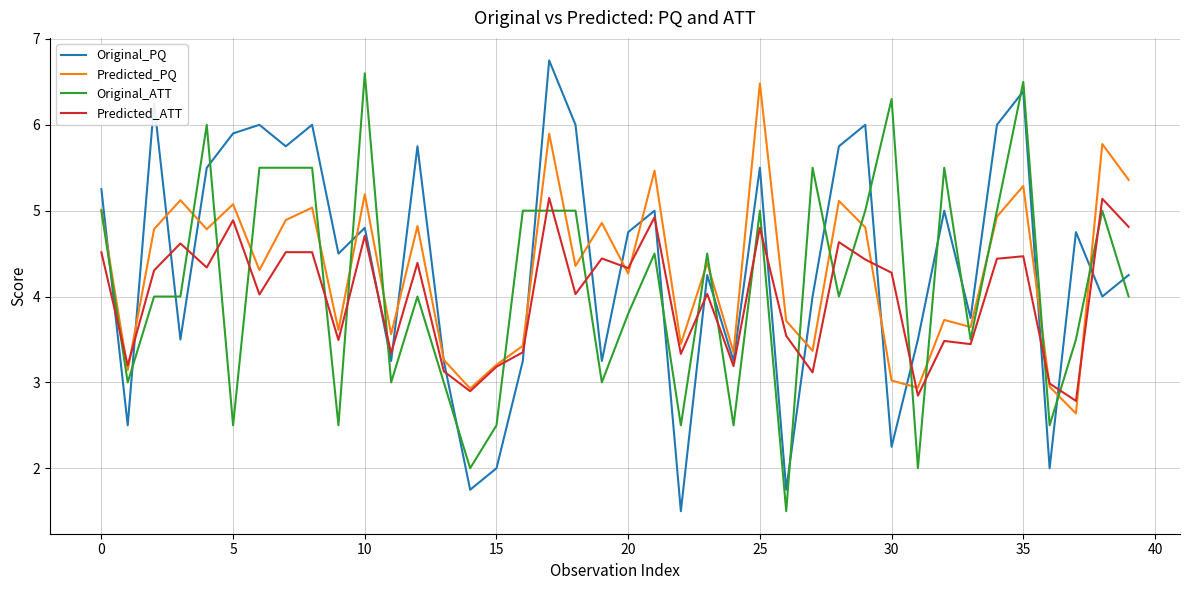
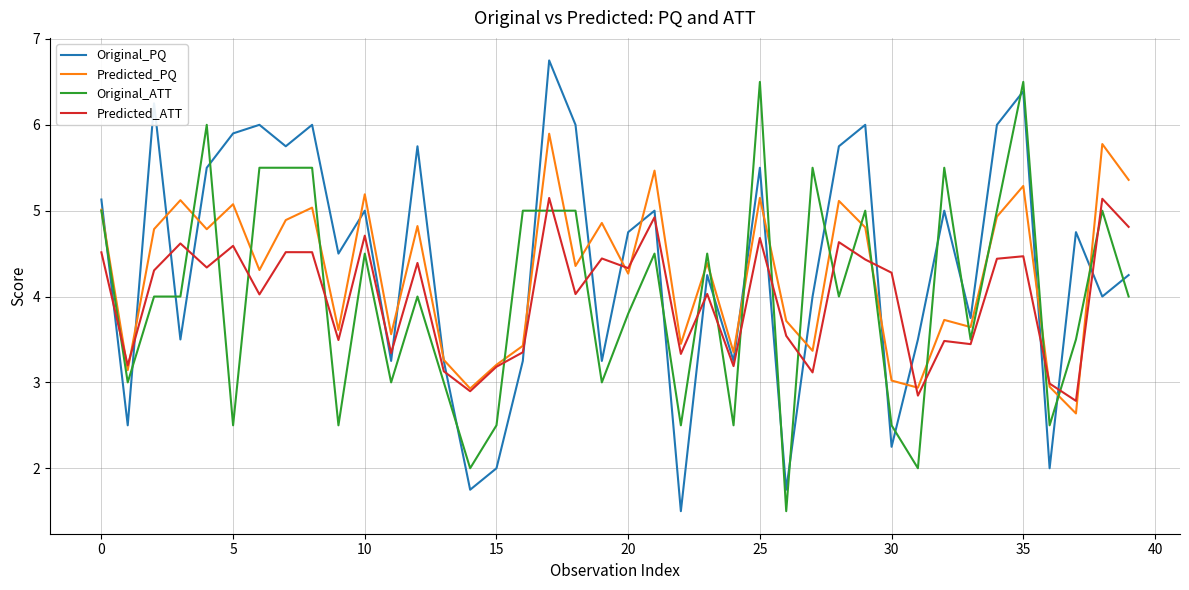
Original_PQ, 0: 5.3 -> 5.1
Predicted_ATT, 5: 4.9 -> 4.6
Original_PQ, 10: 4.8 -> 5.0
Original_ATT, 10: 6.6 -> 4.5
Predicted_PQ, 25: 6.5 -> 5.1
Original_ATT, 25: 5.0 -> 6.5
Predicted_ATT, 25: 4.8 -> 4.7
Original_ATT, 30: 6.3 -> 2.5
